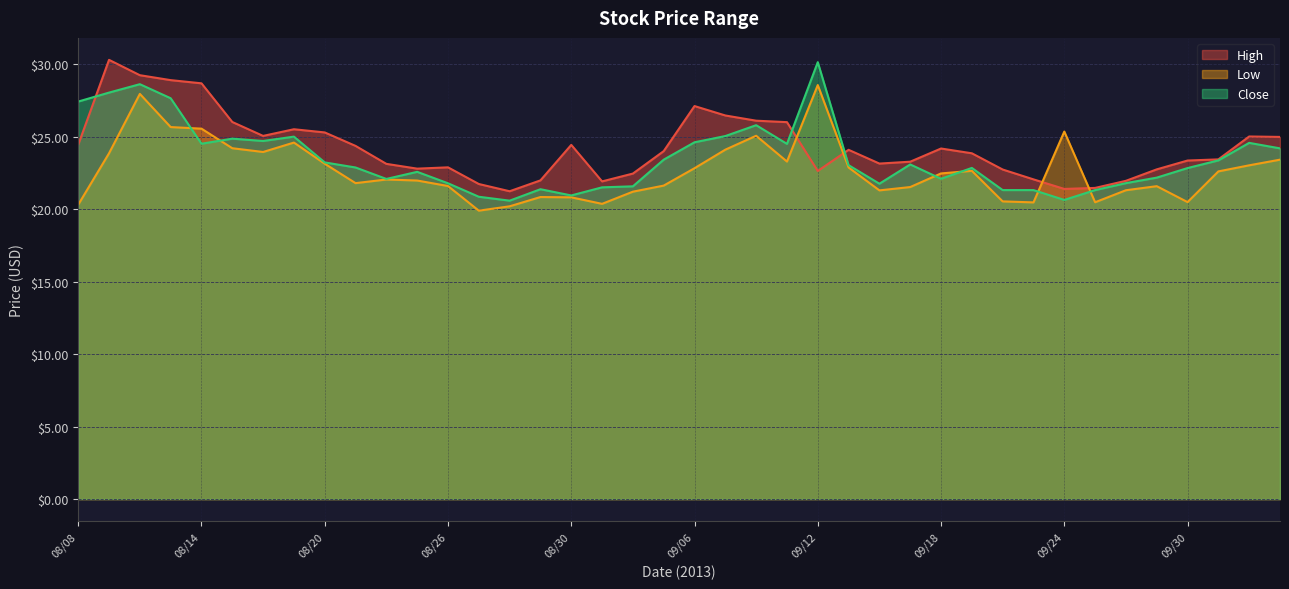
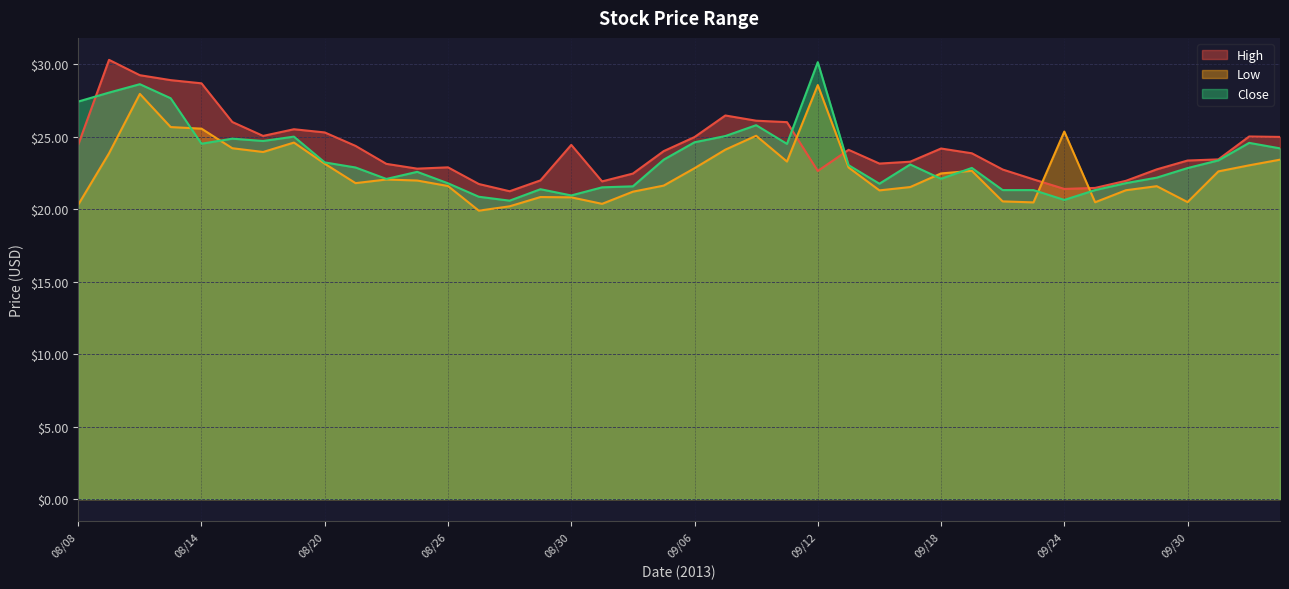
High, 09/06: $27.1 -> $25.0
